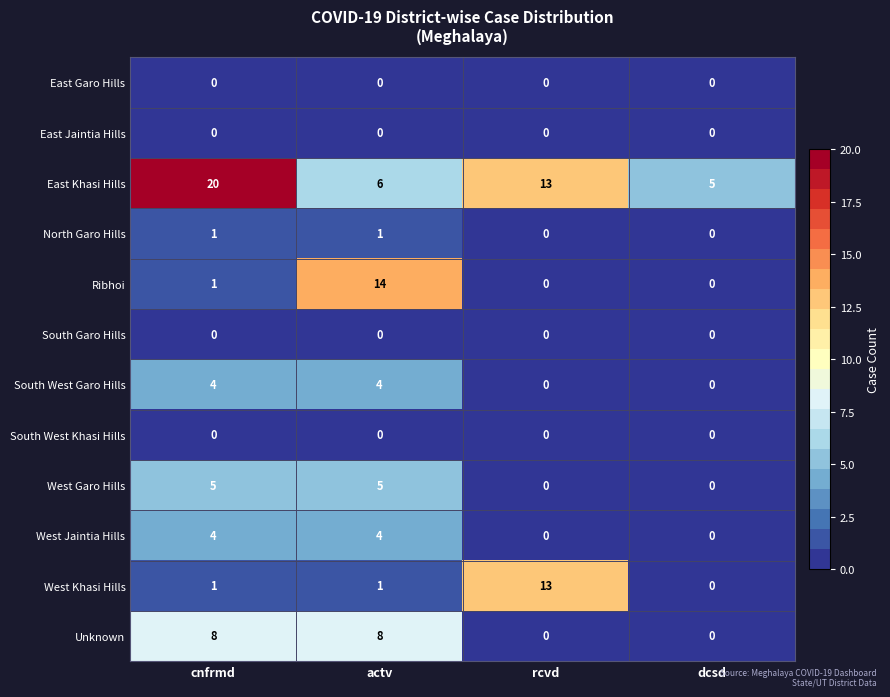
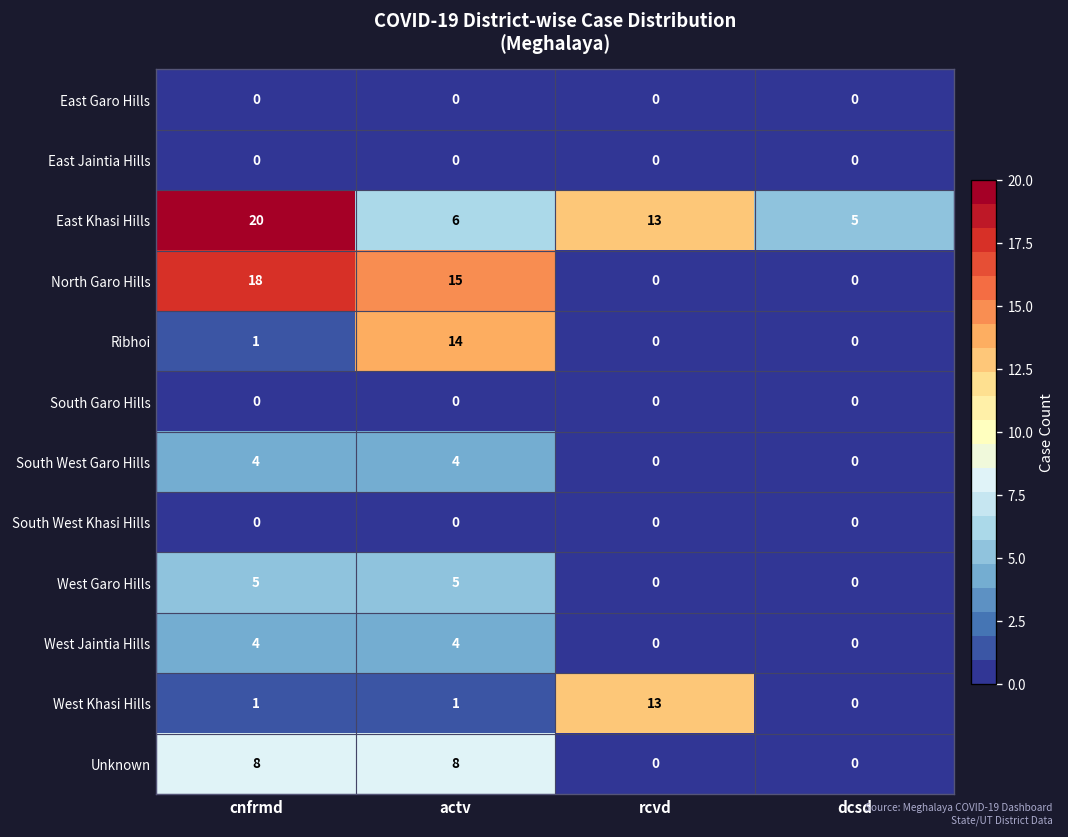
North Garo Hills, cnfrmd: 1 -> 18
North Garo Hills, actv: 1 -> 15
